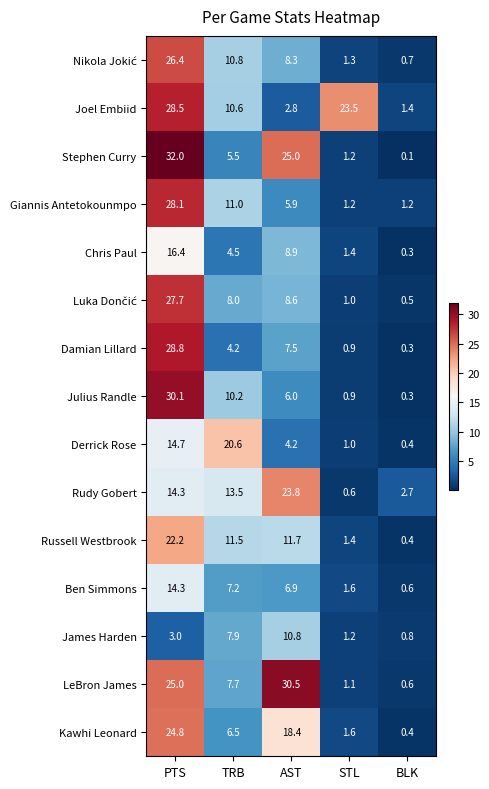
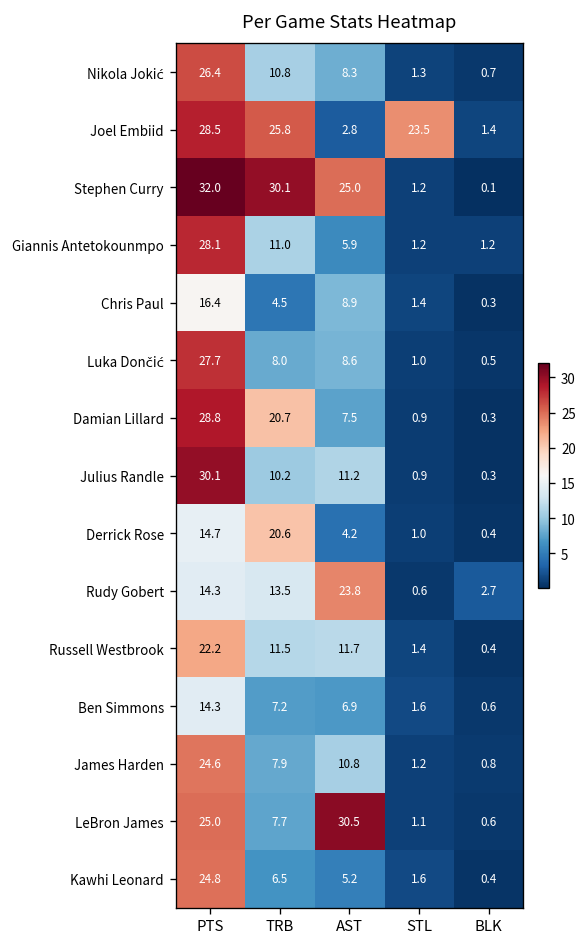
Joel Embiid, TRB: 10.6 -> 25.8
Stephen Curry, TRB: 5.5 -> 30.1
Damian Lillard, TRB: 4.2 -> 20.7
Julius Randle, AST: 6.0 -> 11.2
James Harden, PTS: 3.0 -> 24.6
Kawhi Leonard, AST: 18.4 -> 5.2
